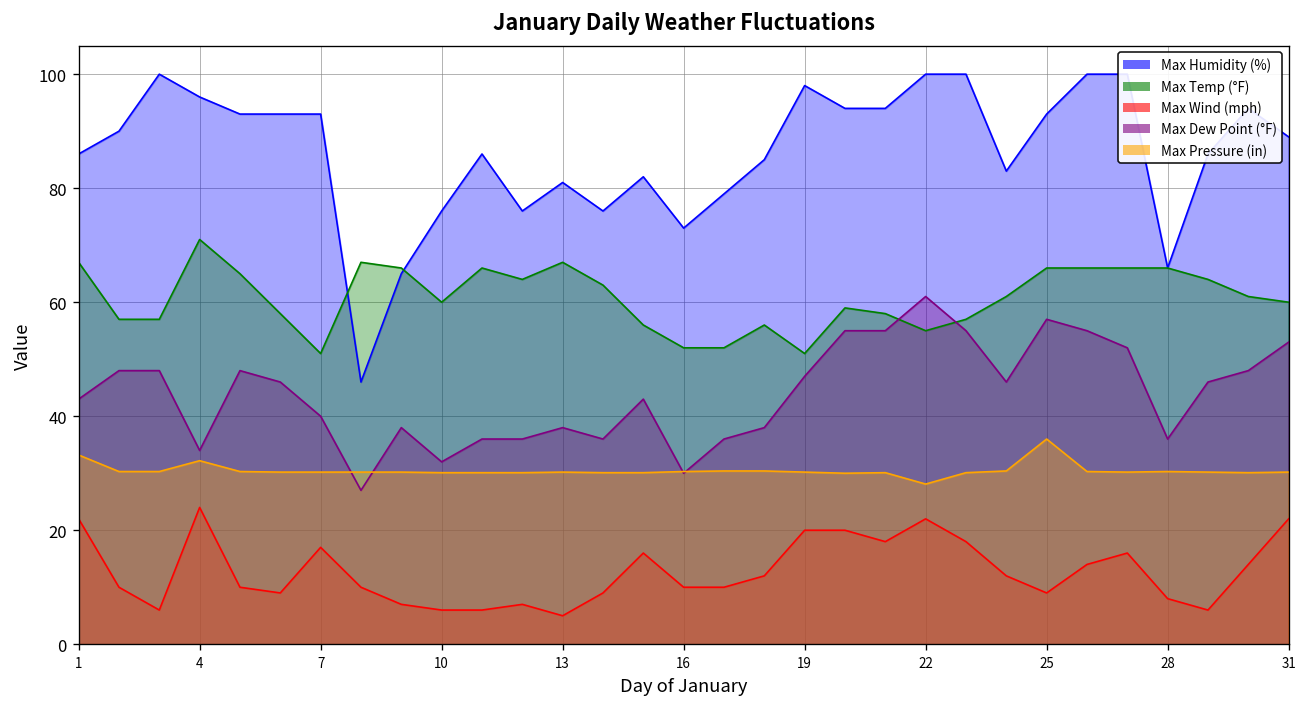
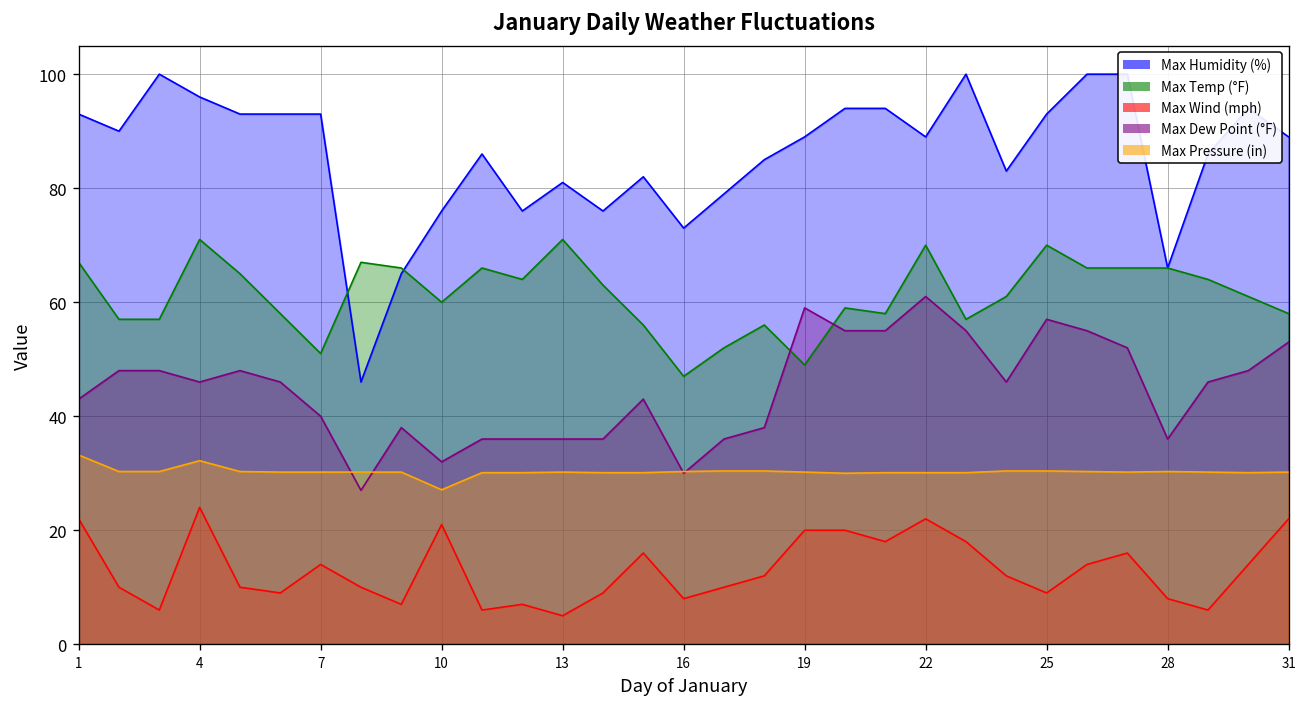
Max Humidity (%), 1: 86 -> 93
Max Dew Point (°F), 4: 34 -> 46
Max Wind (mph), 7: 17 -> 14
Max Wind (mph), 10: 6 -> 21
Max Pressure (in), 10: 30 -> 27
Max Temp (°F), 13: 67 -> 71
Max Dew Point (°F), 13: 38 -> 36
Max Temp (°F), 16: 52 -> 47
Max Wind (mph), 16: 10 -> 8
Max Humidity (%), 19: 98 -> 89
Max Temp (°F), 19: 51 -> 49
Max Dew Point (°F), 19: 47 -> 59
Max Humidity (%), 22: 100 -> 89
Max Temp (°F), 22: 55 -> 70
Max Pressure (in), 22: 28 -> 30
Max Temp (°F), 25: 66 -> 70
Max Pressure (in), 25: 36 -> 30
Max Temp (°F), 31: 60 -> 58
